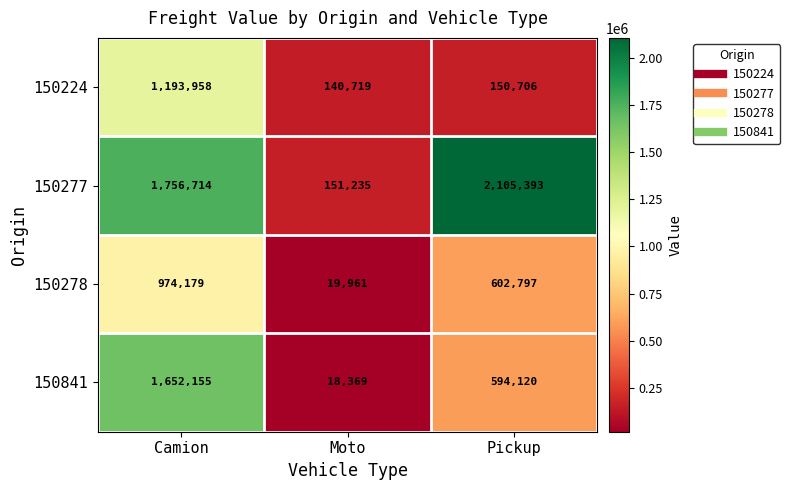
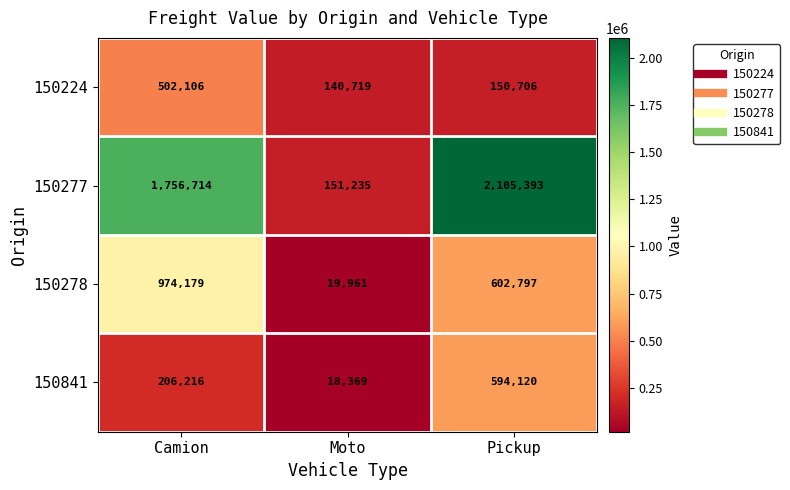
150224, Camion: 1,193,958 -> 502,106
150841, Camion: 1,652,155 -> 206,216
